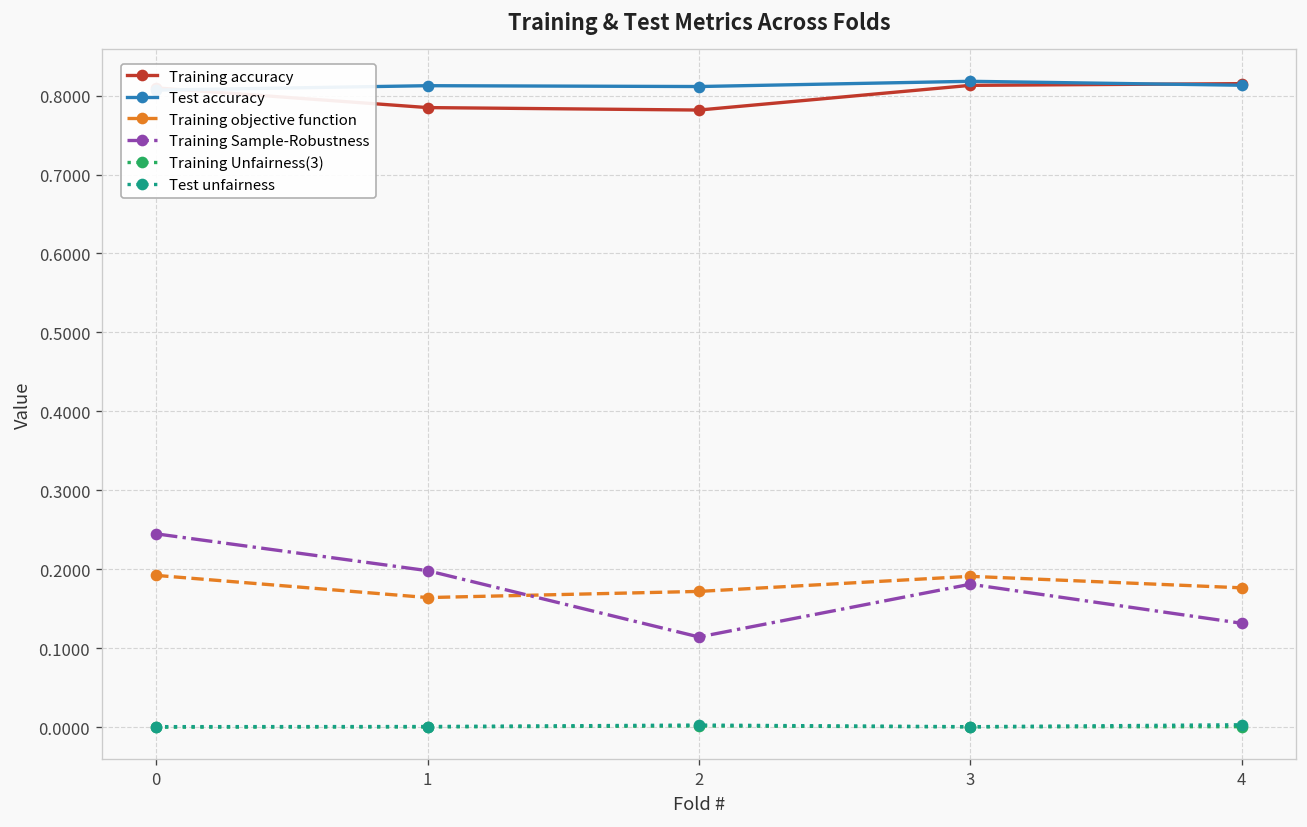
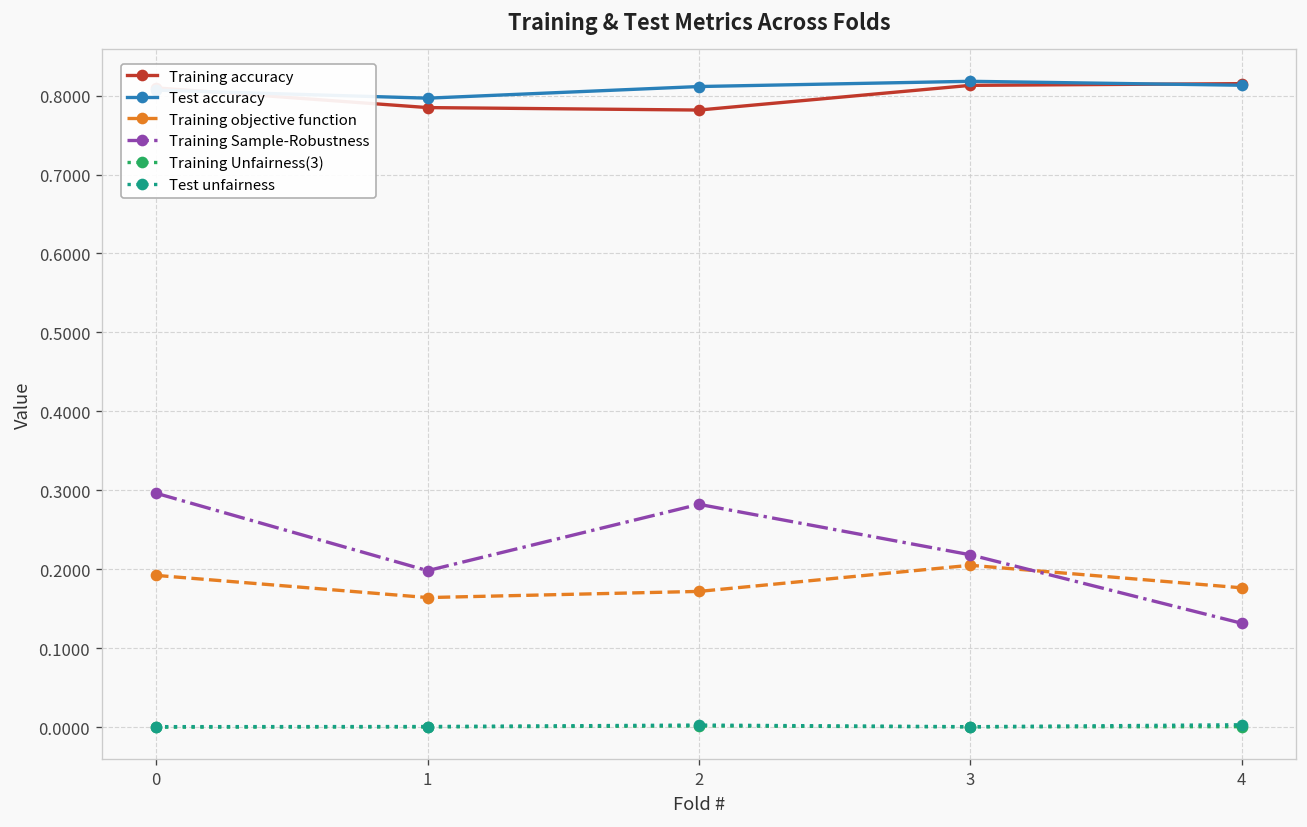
Training Sample-Robustness, 0: 0.24 -> 0.30
Test accuracy, 1: 0.81 -> 0.80
Training Sample-Robustness, 2: 0.11 -> 0.28
Training objective function, 3: 0.19 -> 0.21
Training Sample-Robustness, 3: 0.18 -> 0.22
